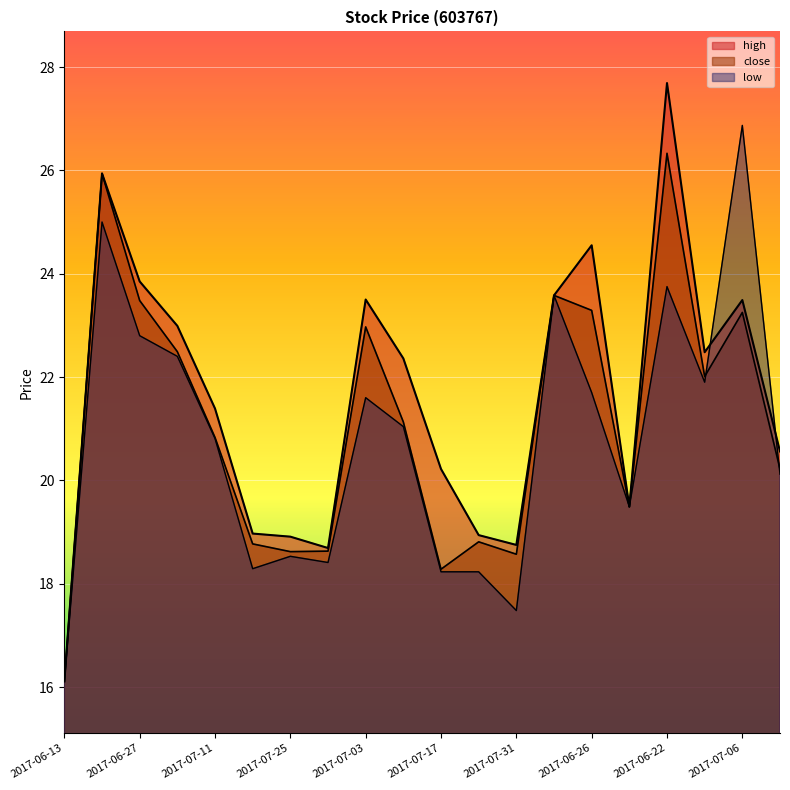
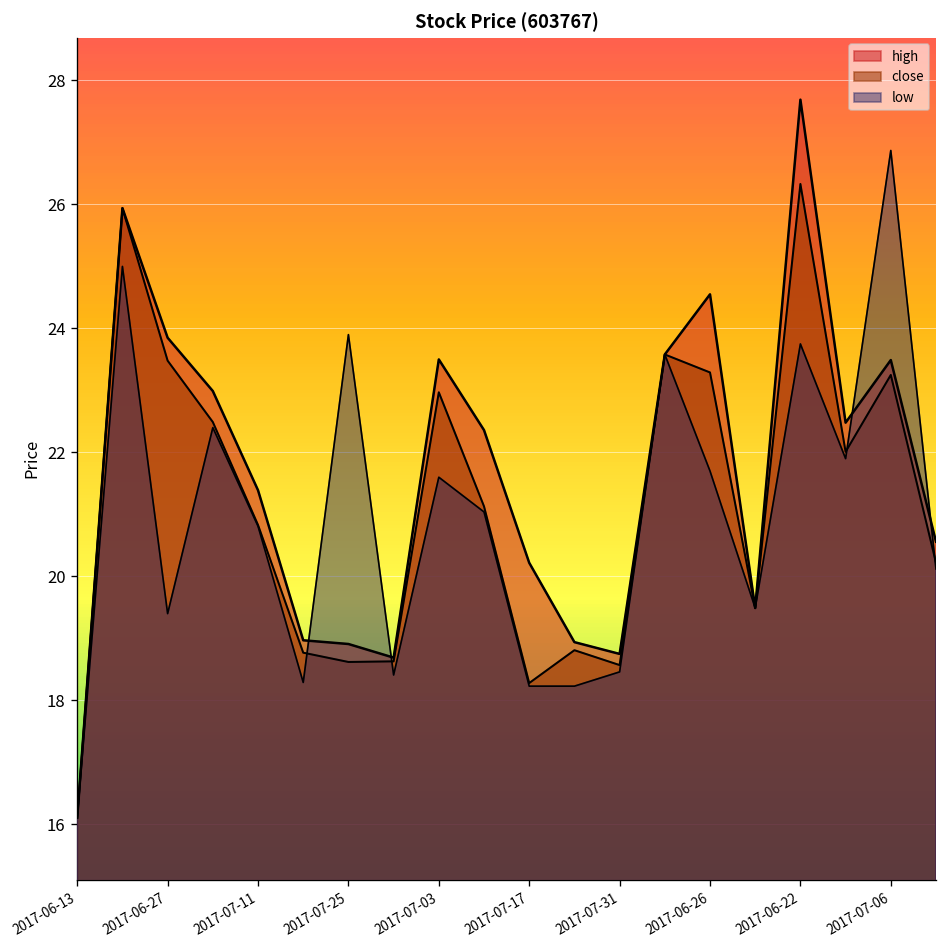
low, 2017-06-27: 22.8 -> 19.4
low, 2017-07-25: 18.5 -> 23.9
low, 2017-07-31: 17.5 -> 18.5
